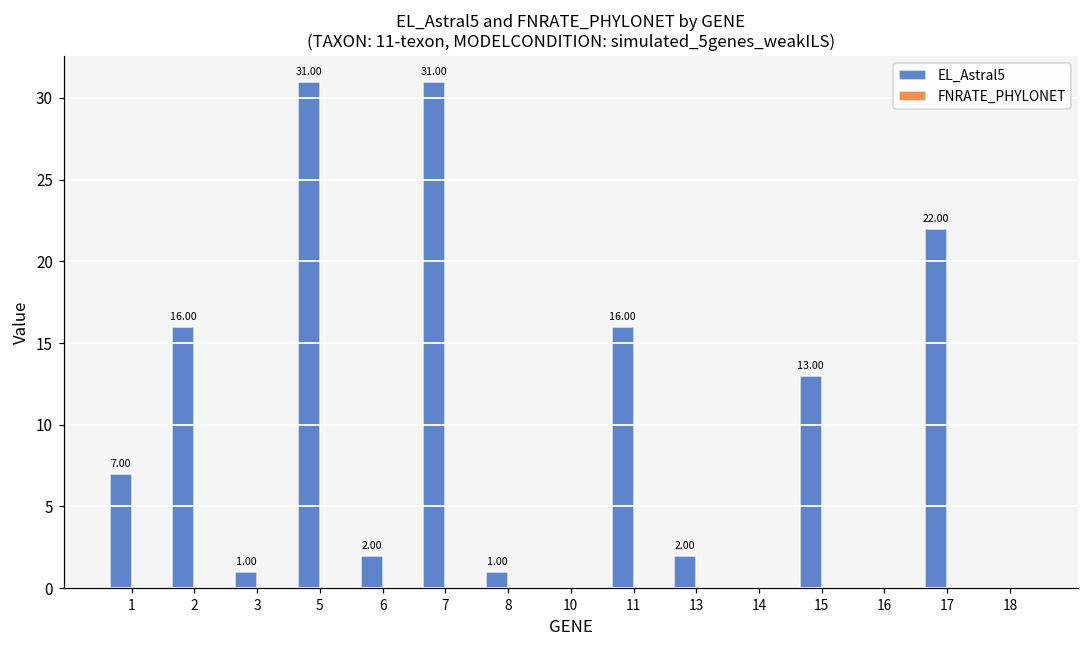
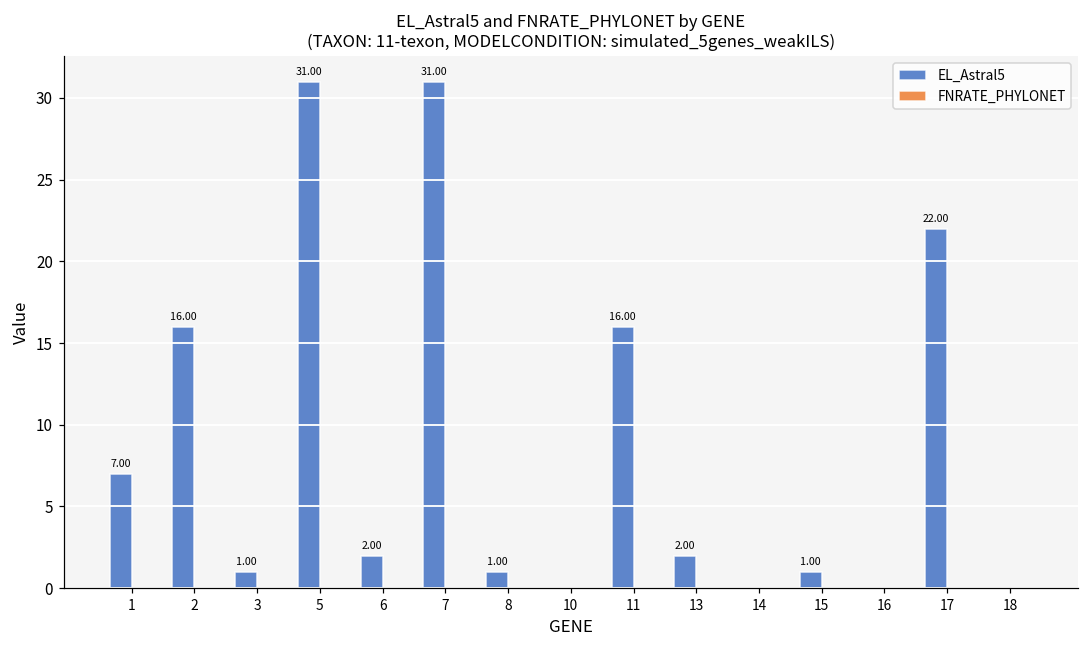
EL_Astral5, 15: 13.00 -> 1.00
